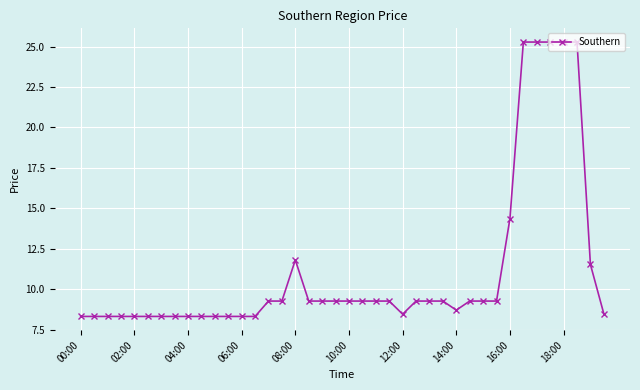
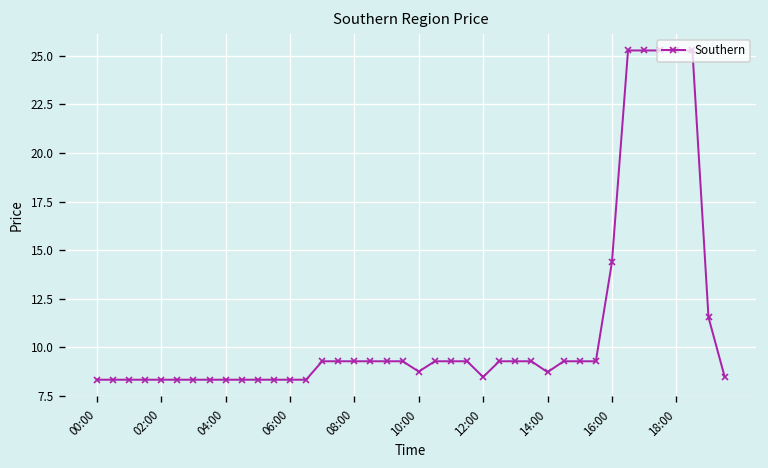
08:00: 11.8 -> 9.3
10:00: 9.3 -> 8.7
